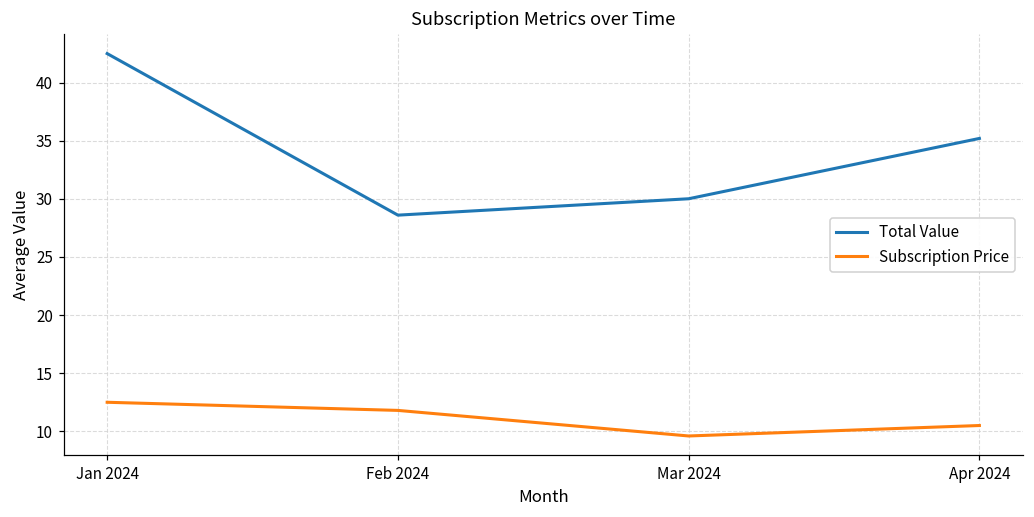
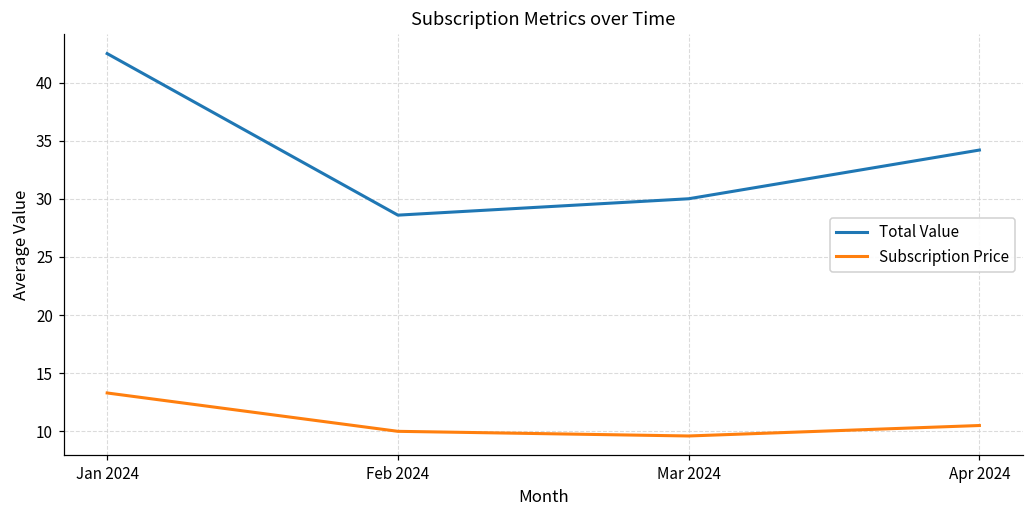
Subscription Price, Jan 2024: 12.5 -> 13.3
Subscription Price, Feb 2024: 11.8 -> 10.0
Total Value, Apr 2024: 35.2 -> 34.2
